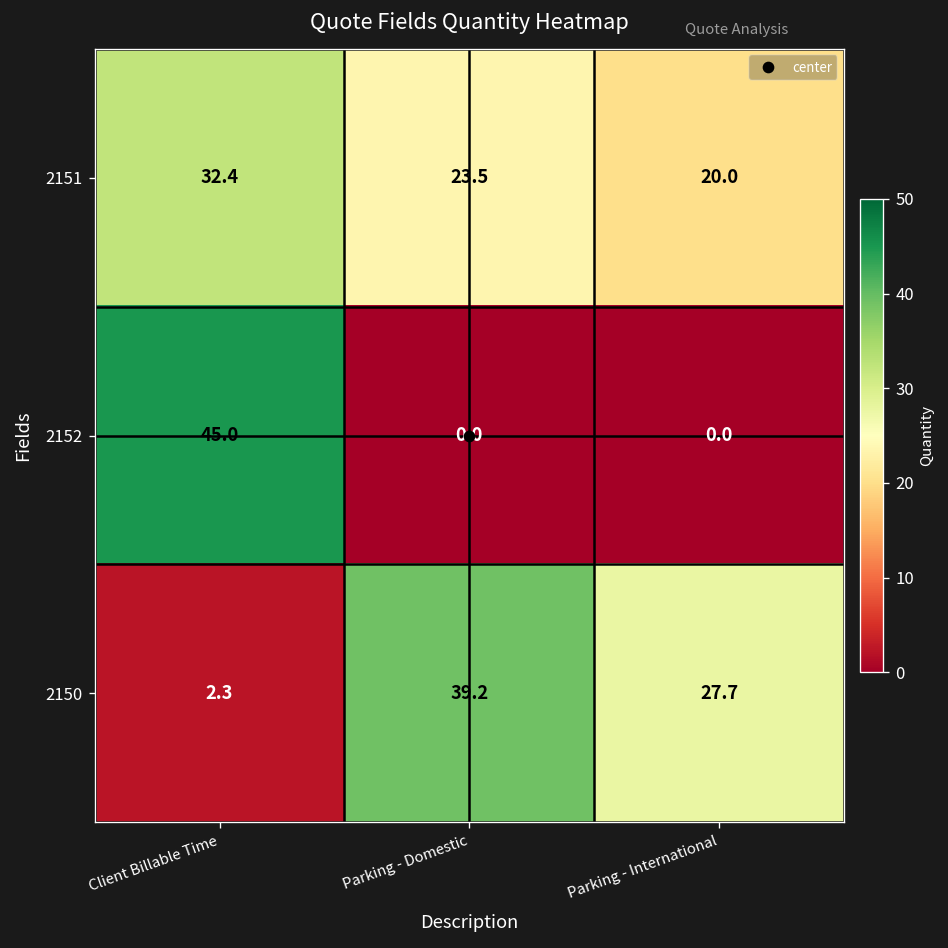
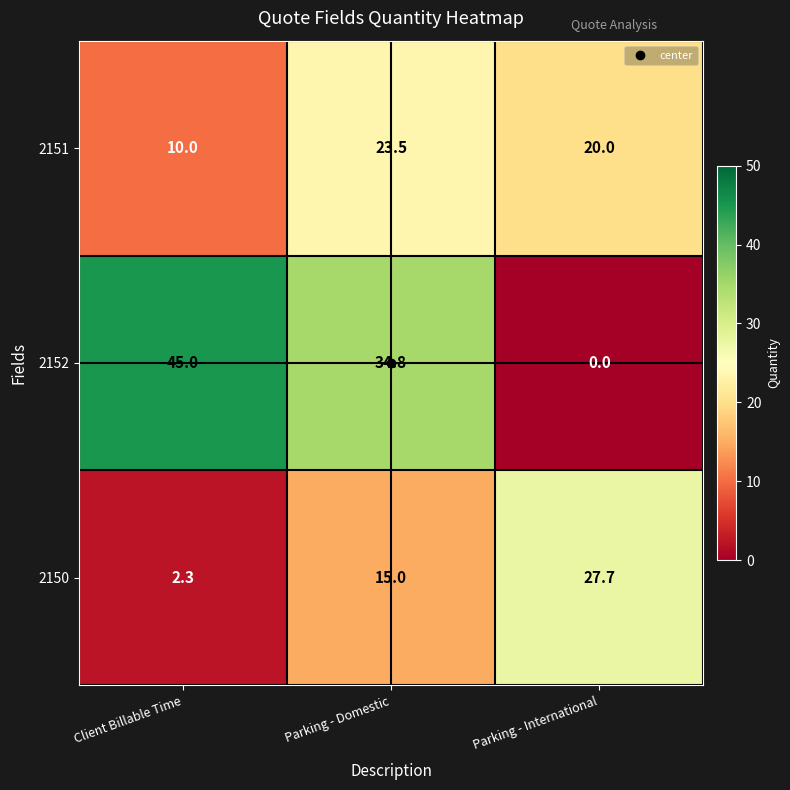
2151, Client Billable Time: 32.4 -> 10.0
2152, Parking - Domestic: 0.0 -> 34.8
2150, Parking - Domestic: 39.2 -> 15.0
